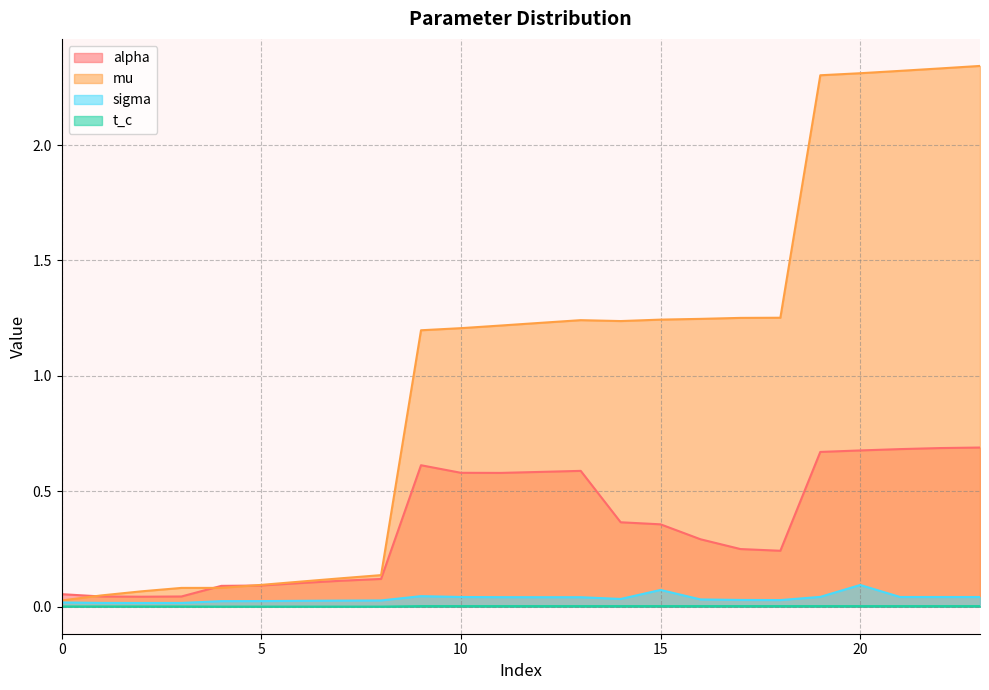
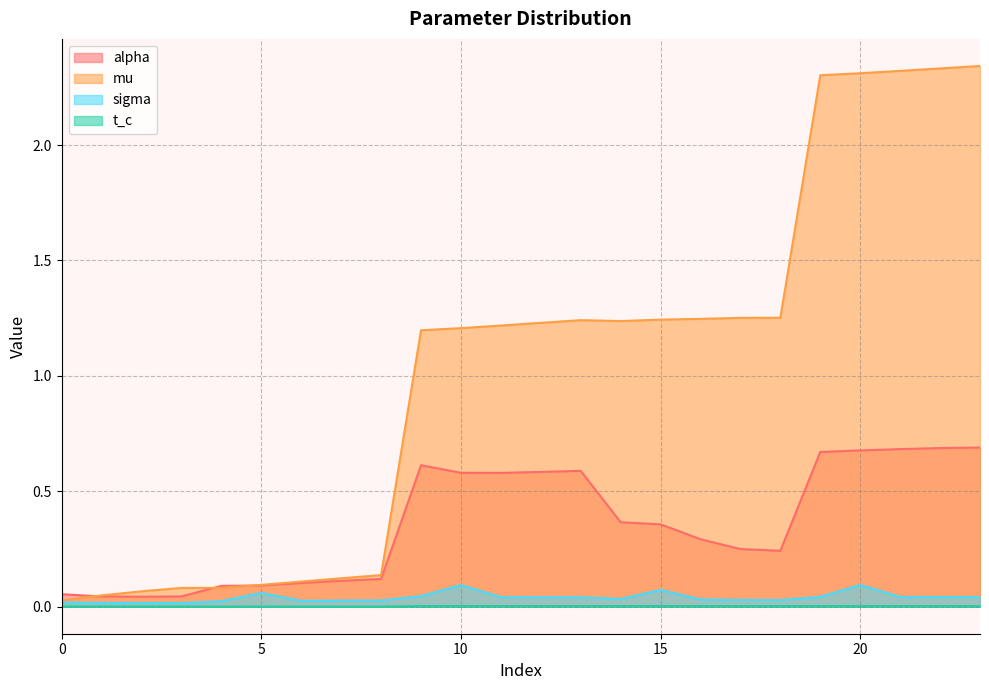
sigma, 5: 0.02 -> 0.06
sigma, 10: 0.04 -> 0.09
